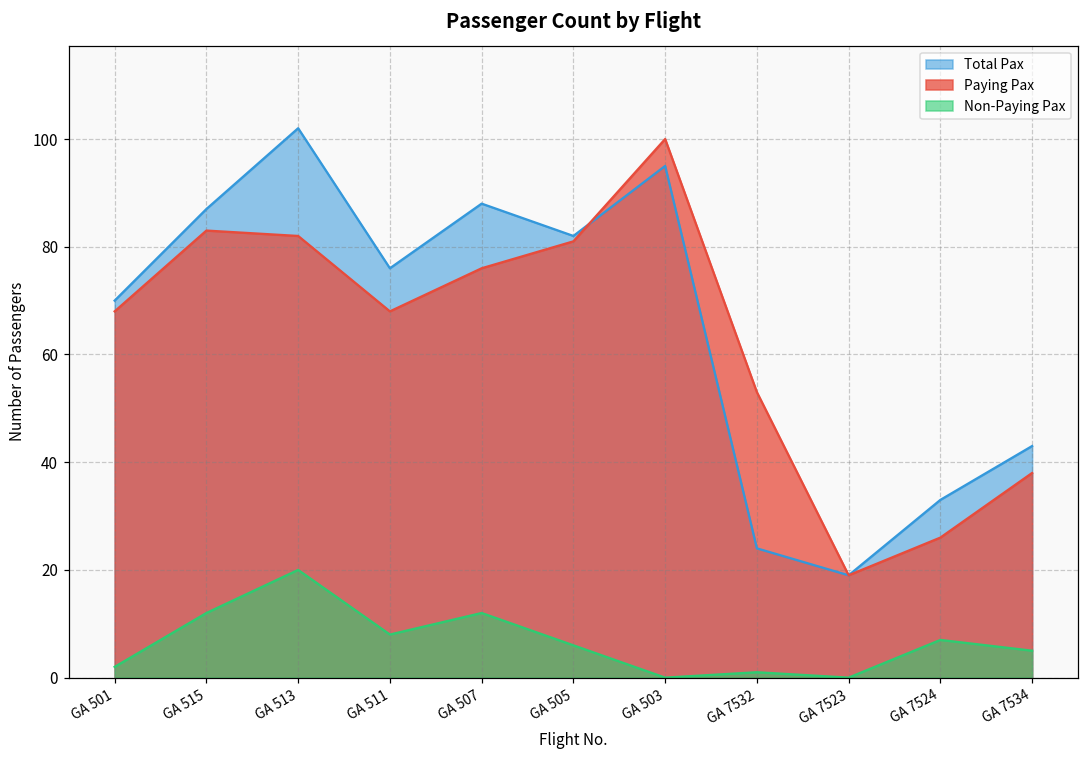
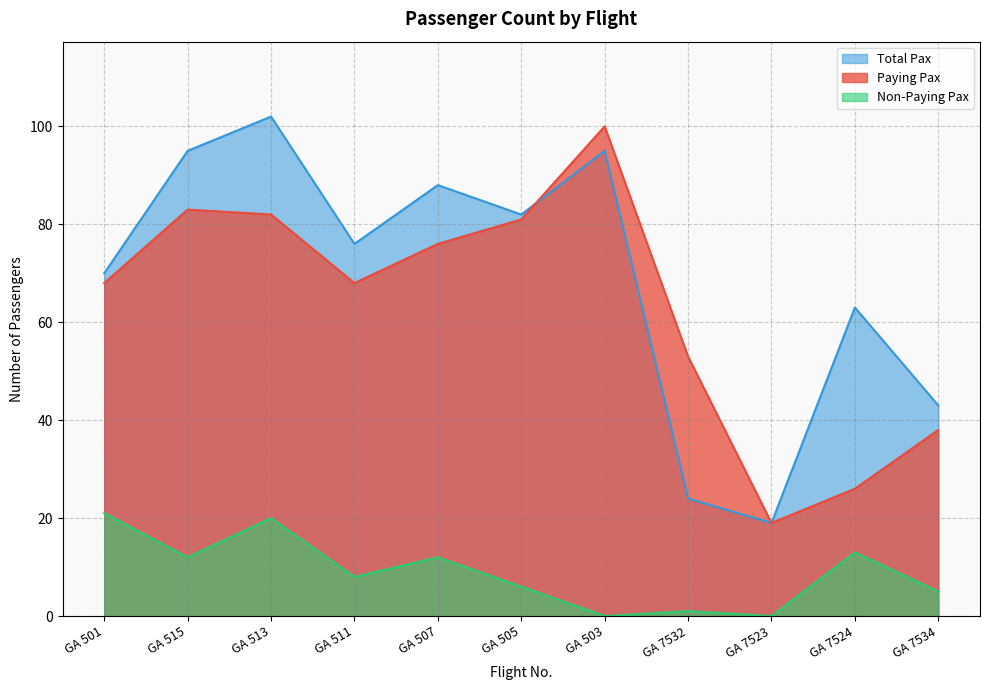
Non-Paying Pax, GA 501: 2 -> 21
Total Pax, GA 515: 87 -> 95
Total Pax, GA 7524: 33 -> 63
Non-Paying Pax, GA 7524: 7 -> 13
